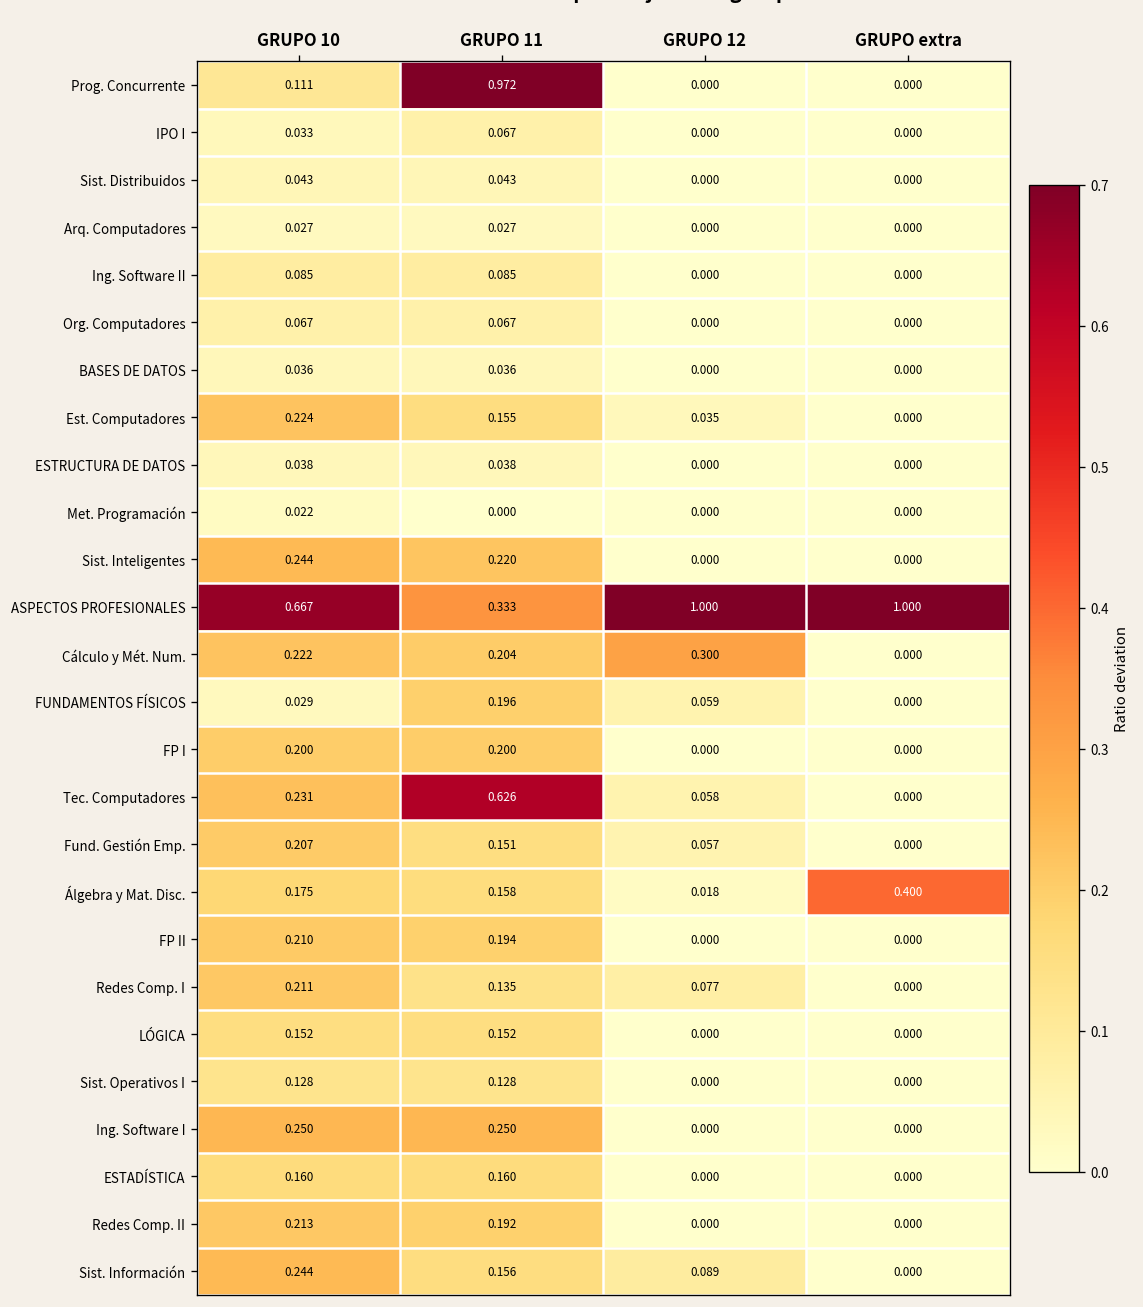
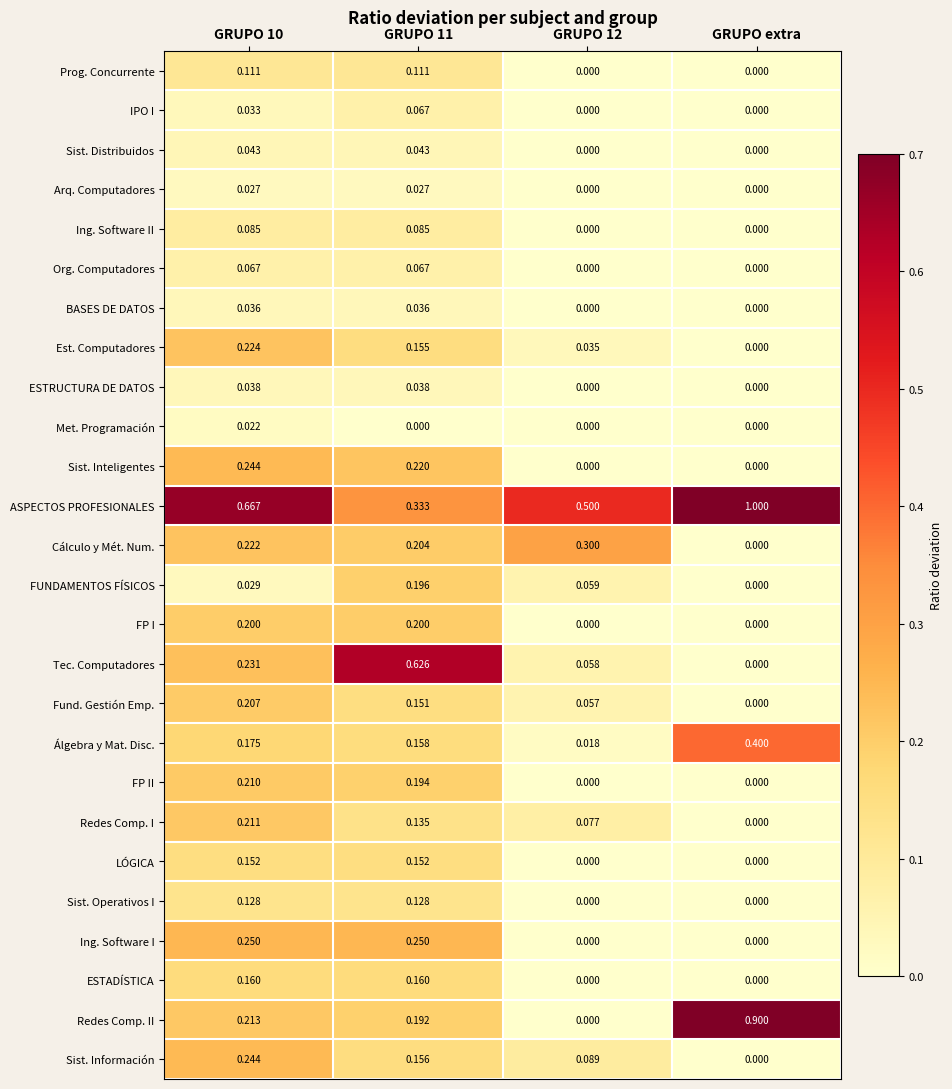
Prog. Concurrente, GRUPO 11: 0.972 -> 0.111
ASPECTOS PROFESIONALES, GRUPO 12: 1.000 -> 0.500
Redes Comp. II, GRUPO extra: 0.000 -> 0.900
